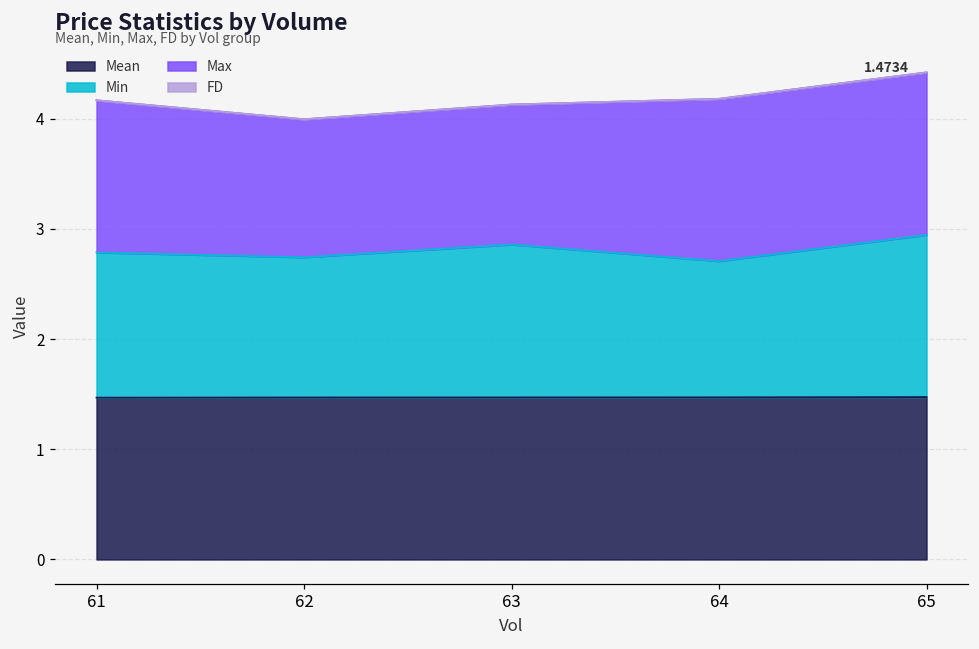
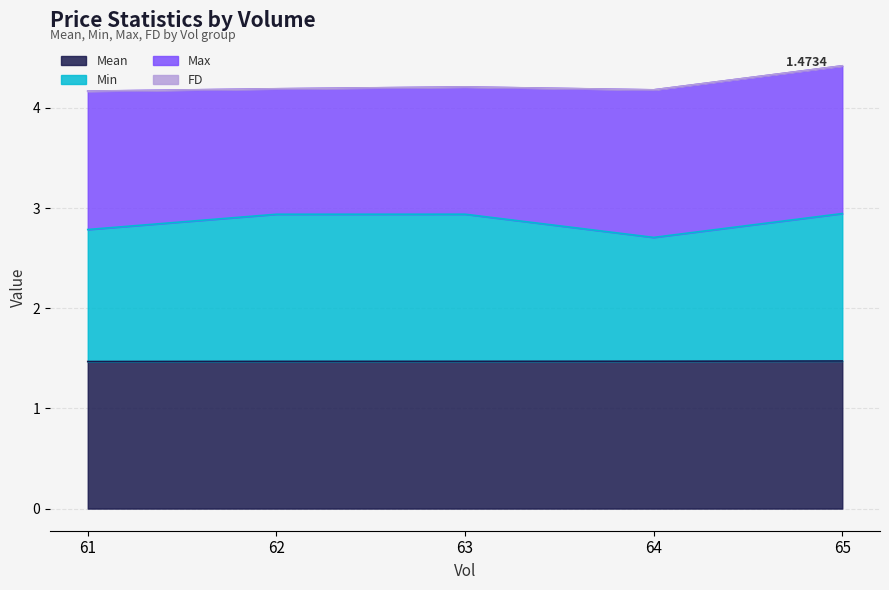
Min, 62: 1.27 -> 1.47
Min, 63: 1.39 -> 1.47
